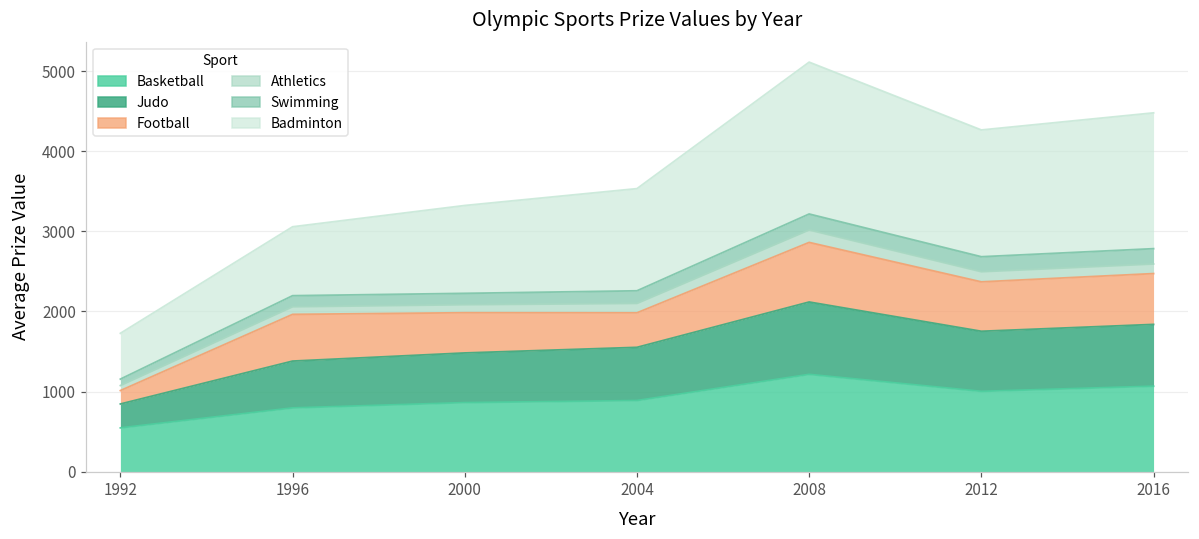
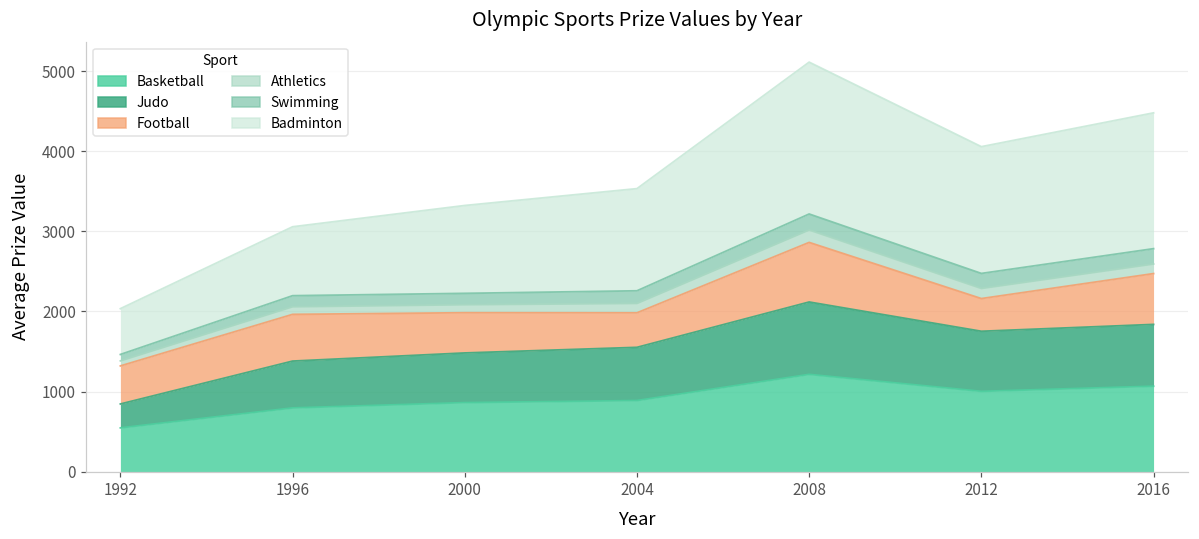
Football, 1992: 200 -> 500
Football, 2012: 600 -> 400
